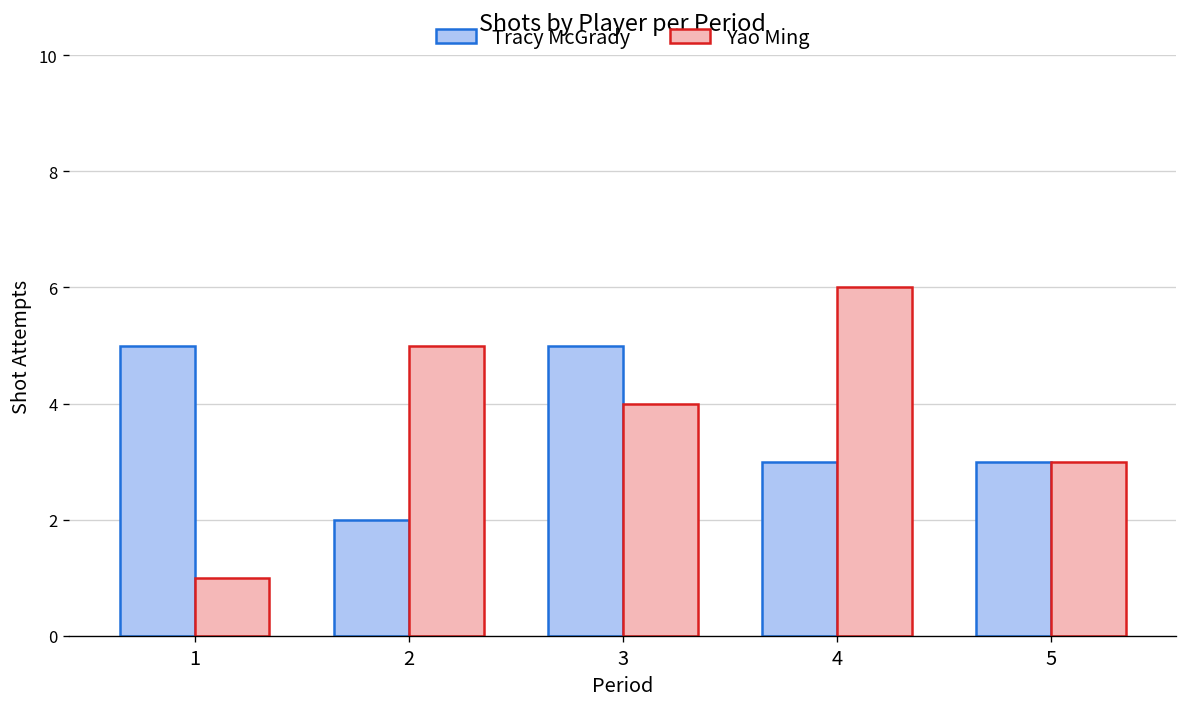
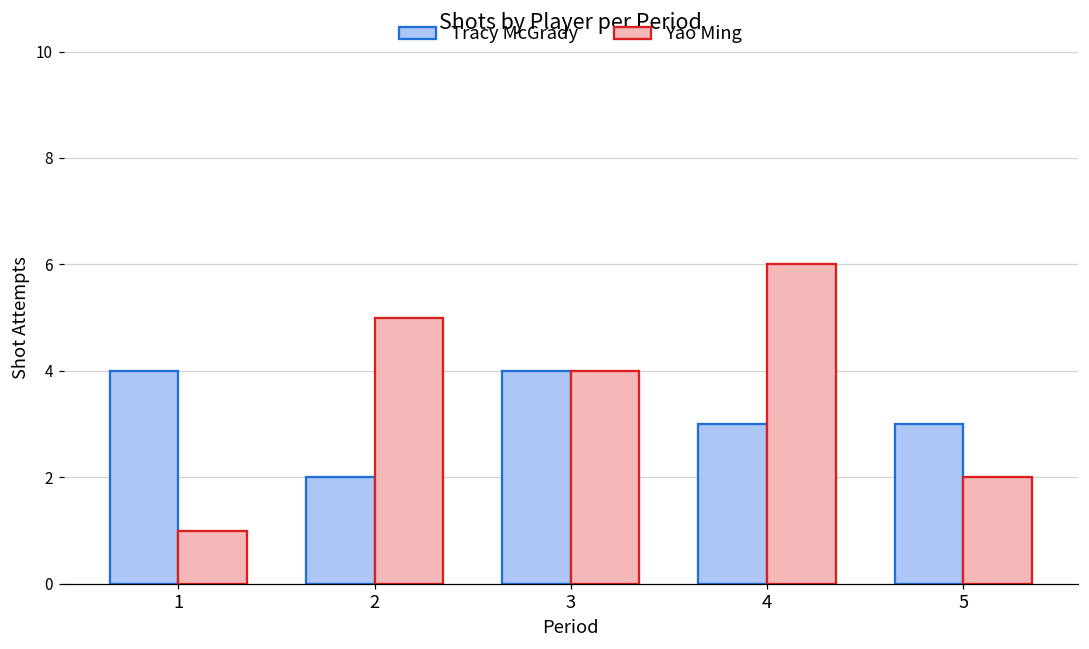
Tracy McGrady, 1: 5 -> 4
Tracy McGrady, 3: 5 -> 4
Yao Ming, 5: 3 -> 2
